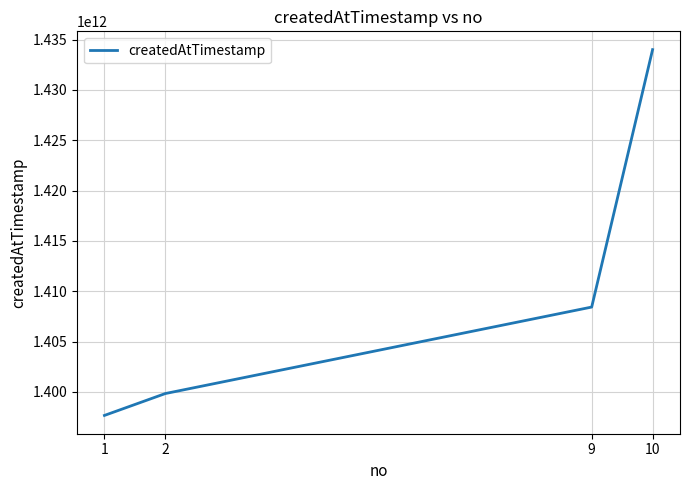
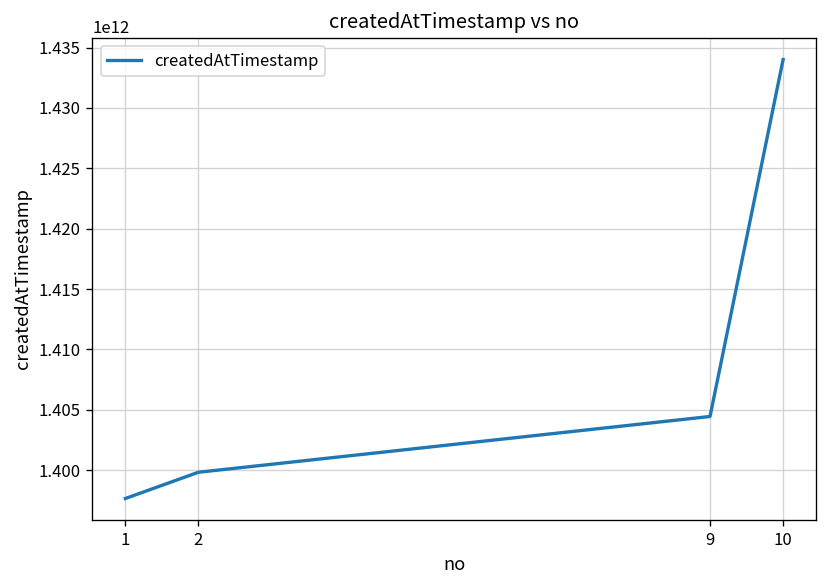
9: 1408400000000 -> 1404500000000
